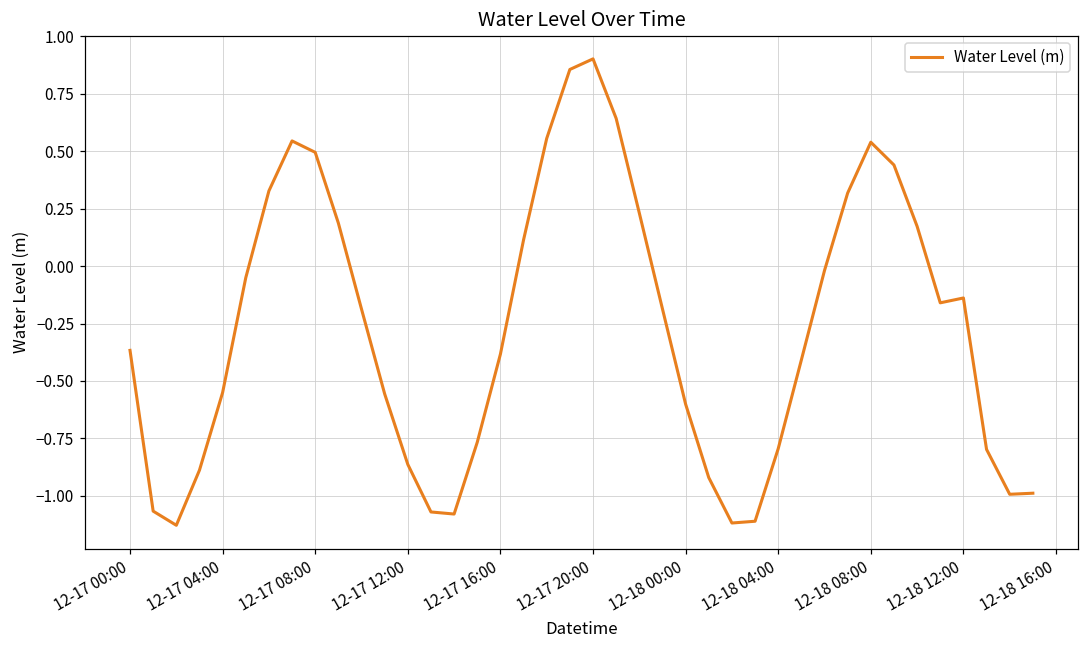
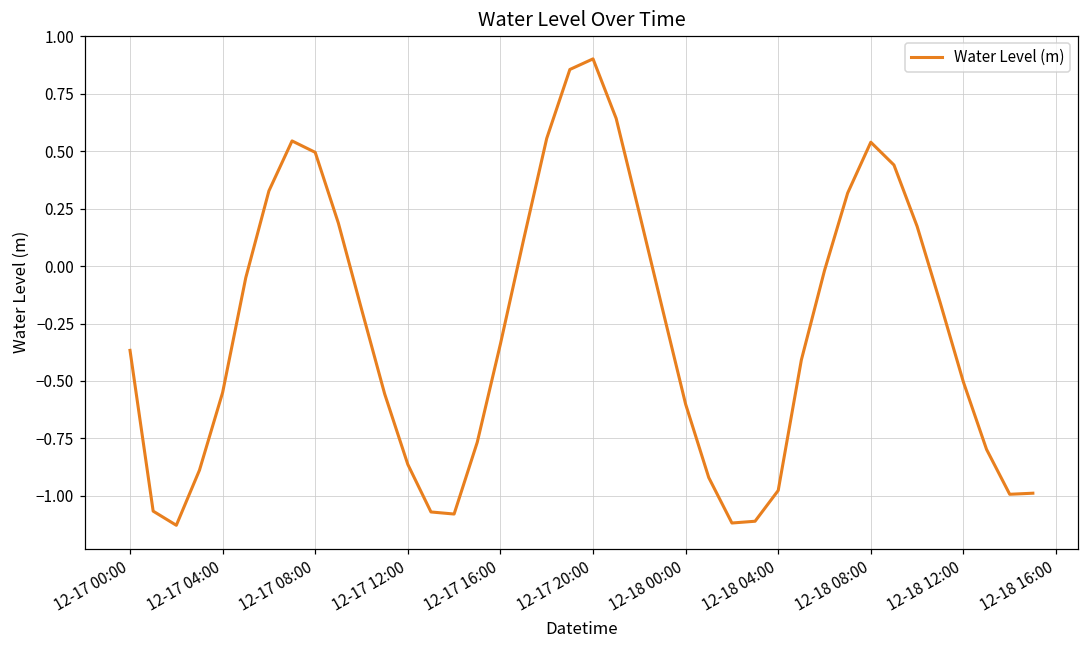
12-17 16:00: -0.38 -> -0.34
12-18 04:00: -0.79 -> -0.98
12-18 12:00: -0.14 -> -0.50
